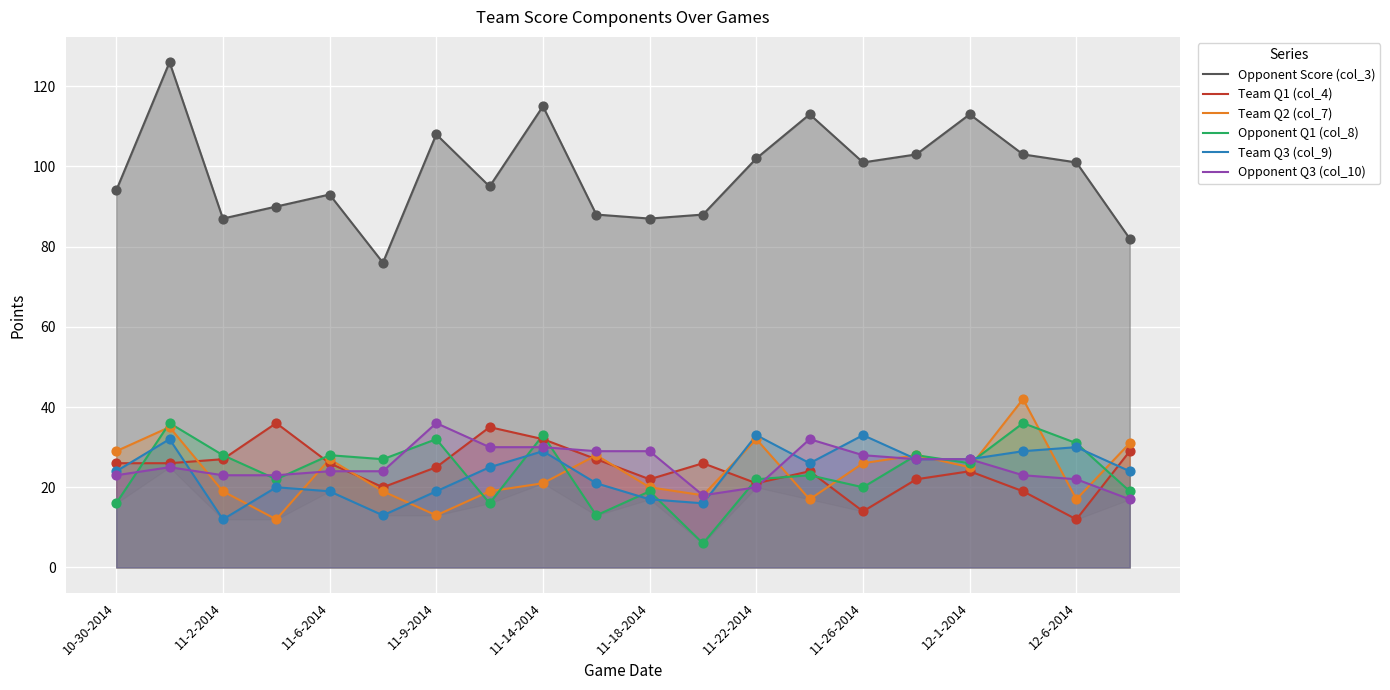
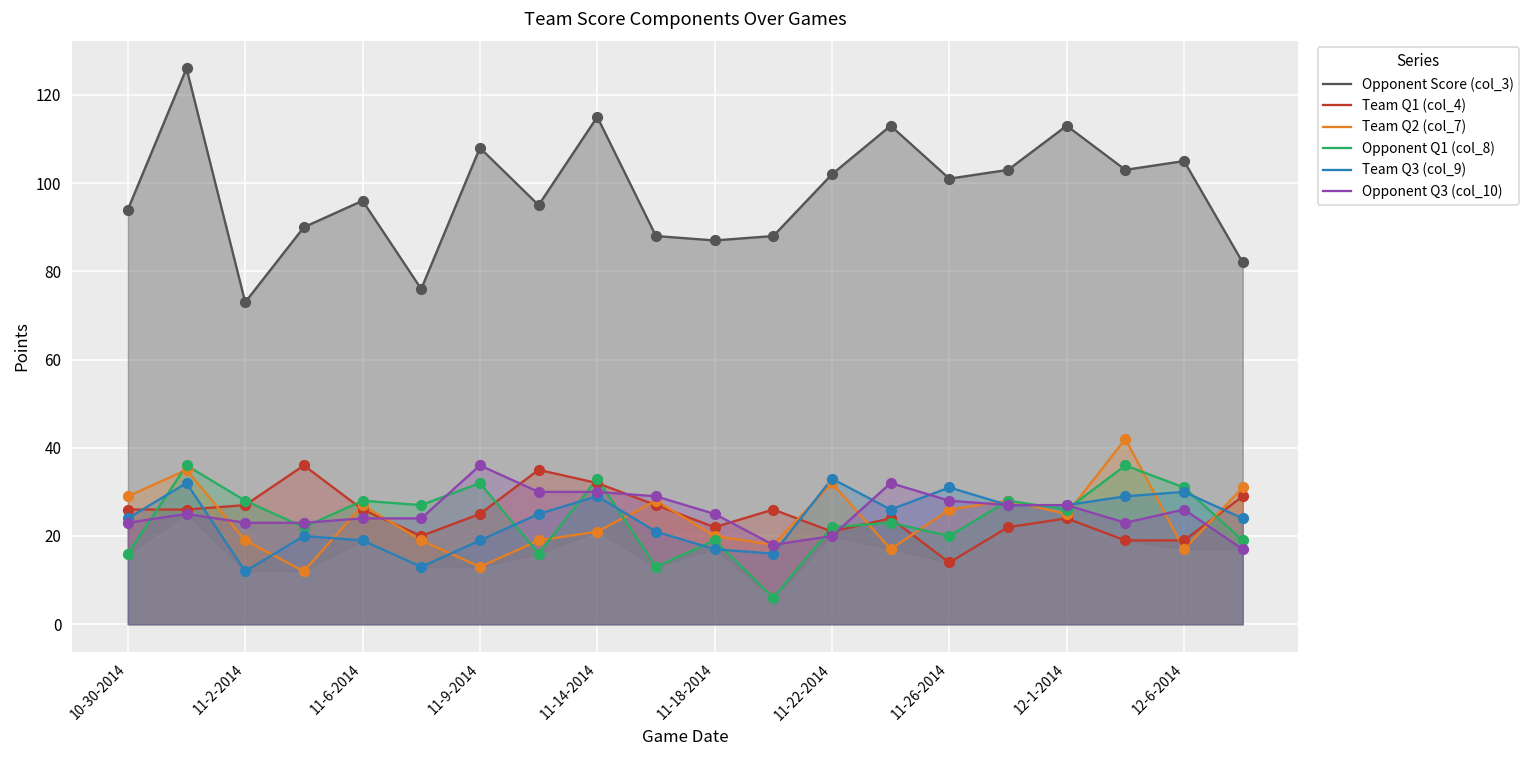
Opponent Score (col_3), 11-2-2014: 87 -> 73
Opponent Score (col_3), 11-6-2014: 93 -> 96
Opponent Q3 (col_10), 11-18-2014: 29 -> 25
Team Q3 (col_9), 11-26-2014: 33 -> 31
Opponent Score (col_3), 12-6-2014: 101 -> 105
Team Q1 (col_4), 12-6-2014: 12 -> 19
Opponent Q3 (col_10), 12-6-2014: 22 -> 26
